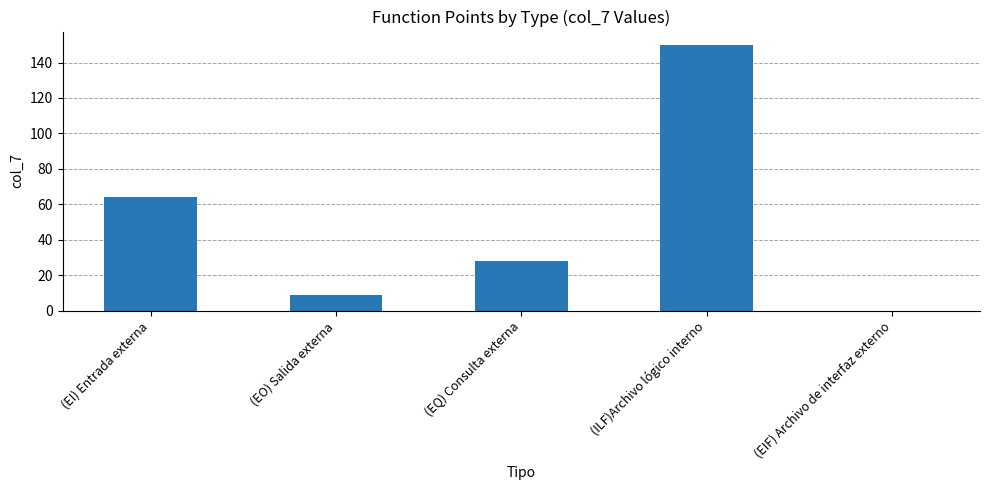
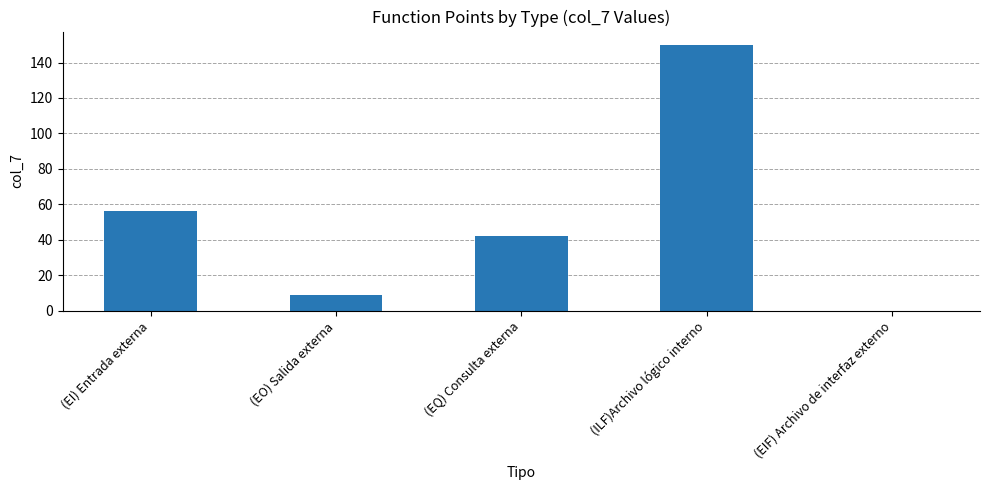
(EI) Entrada externa: 64 -> 56
(EQ) Consulta externa: 28 -> 42
